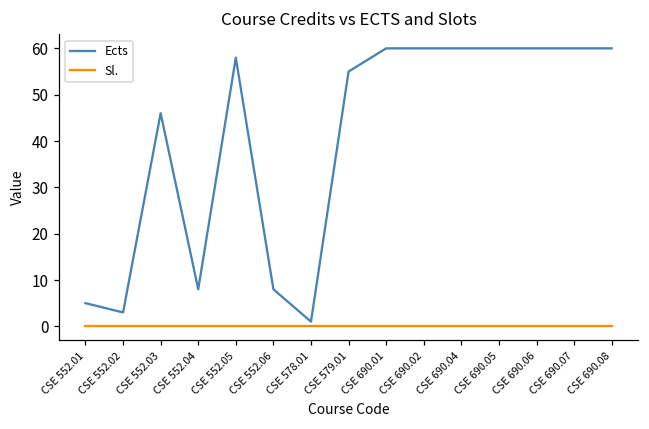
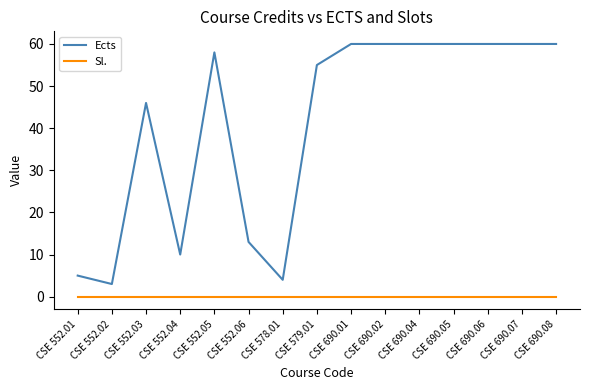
Ects, CSE 552.04: 8 -> 10
Ects, CSE 552.06: 8 -> 13
Ects, CSE 578.01: 1 -> 4
